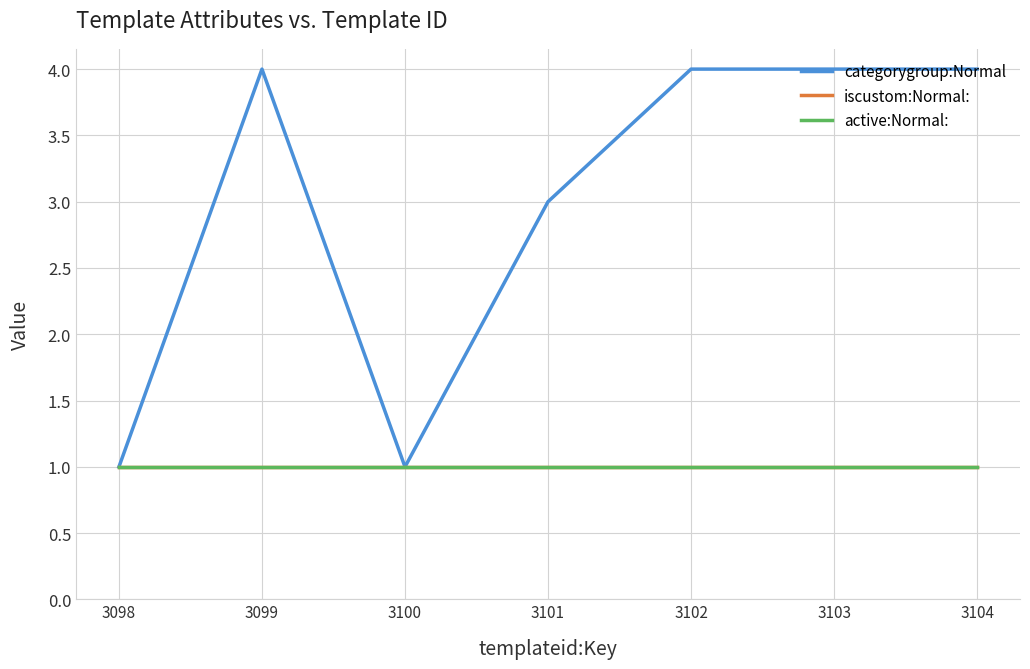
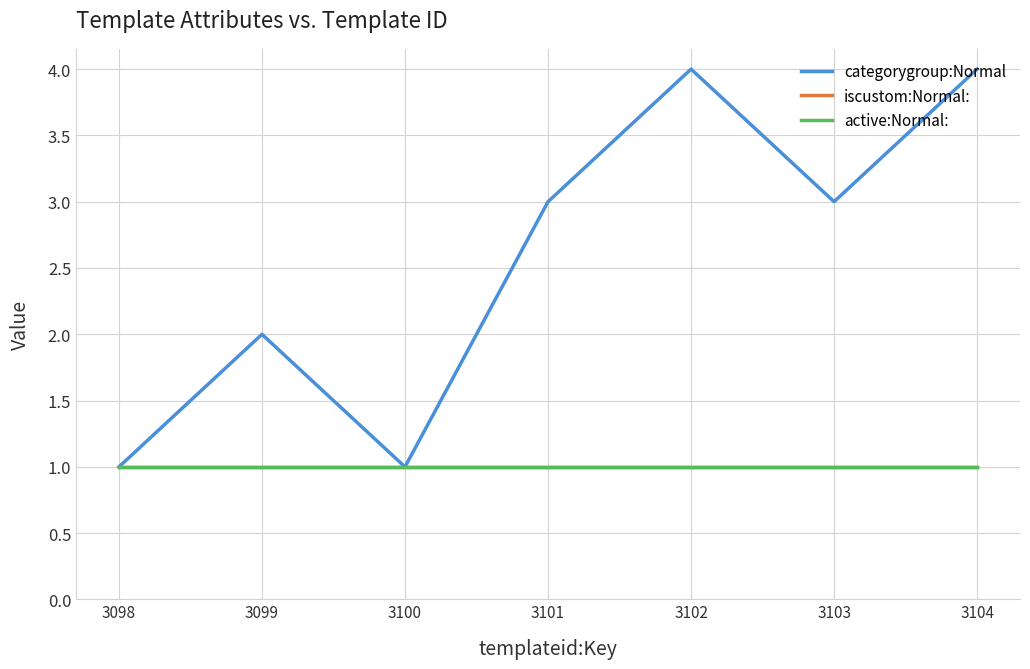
categorygroup:Normal, 3099: 4 -> 2
categorygroup:Normal, 3103: 4 -> 3
